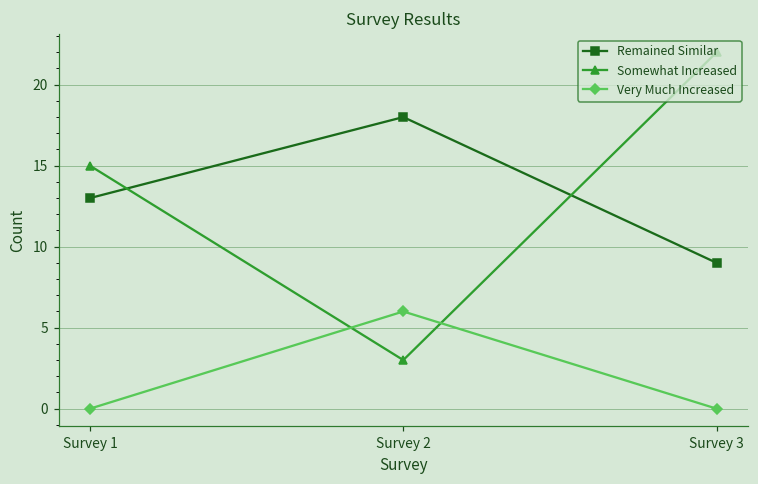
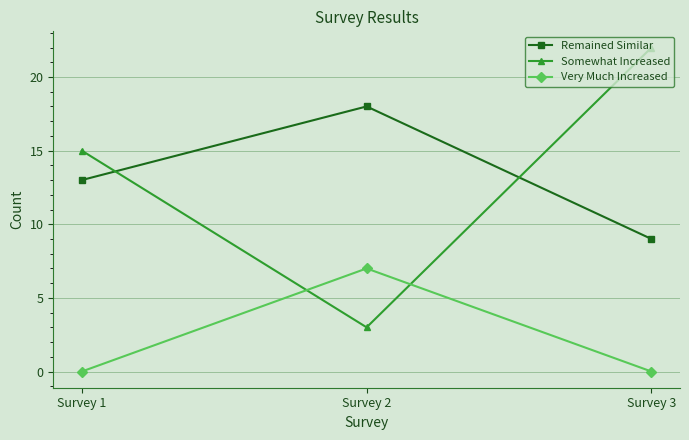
Very Much Increased, Survey 2: 6 -> 7
